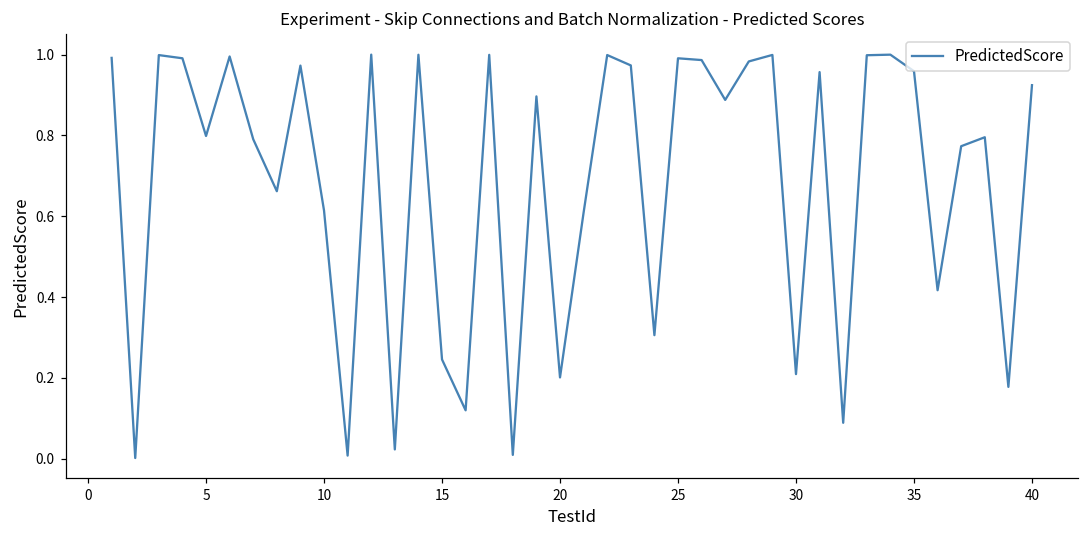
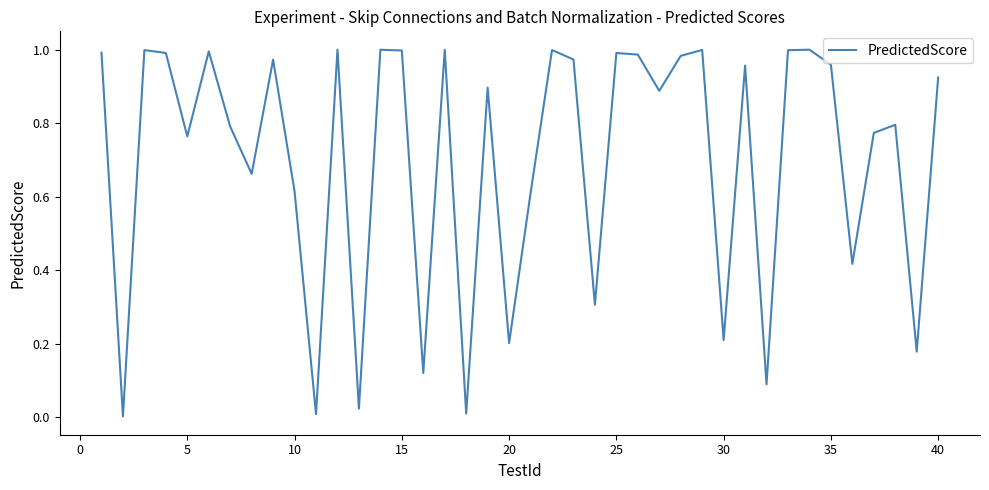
5: 0.80 -> 0.76
15: 0.25 -> 1.00
